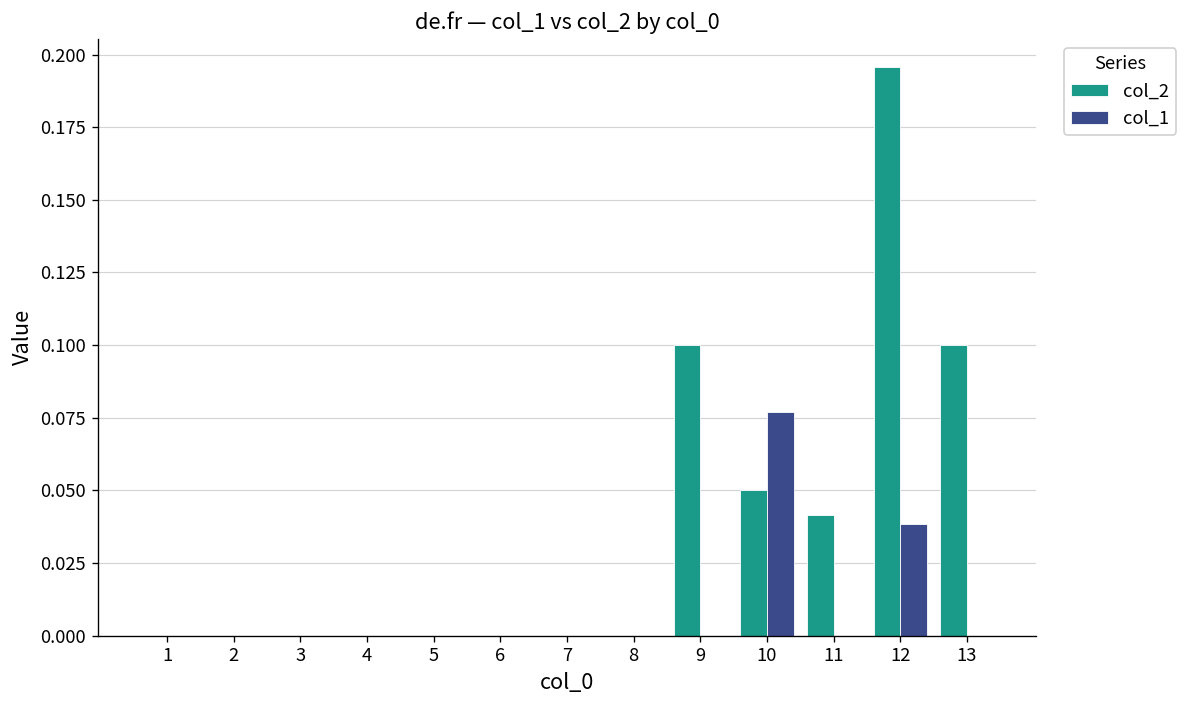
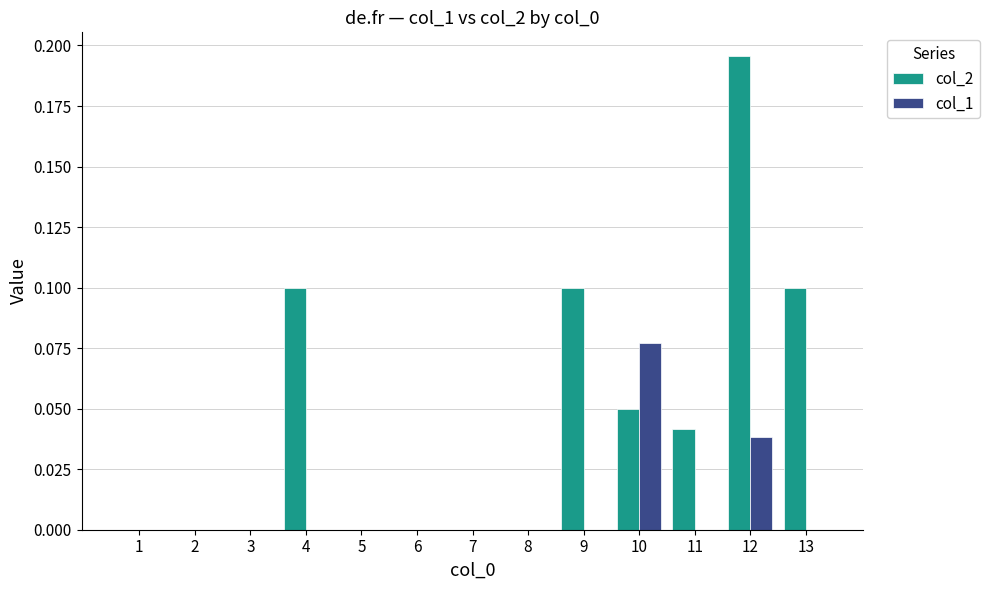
col_2, 4: 0.0 -> 0.1
